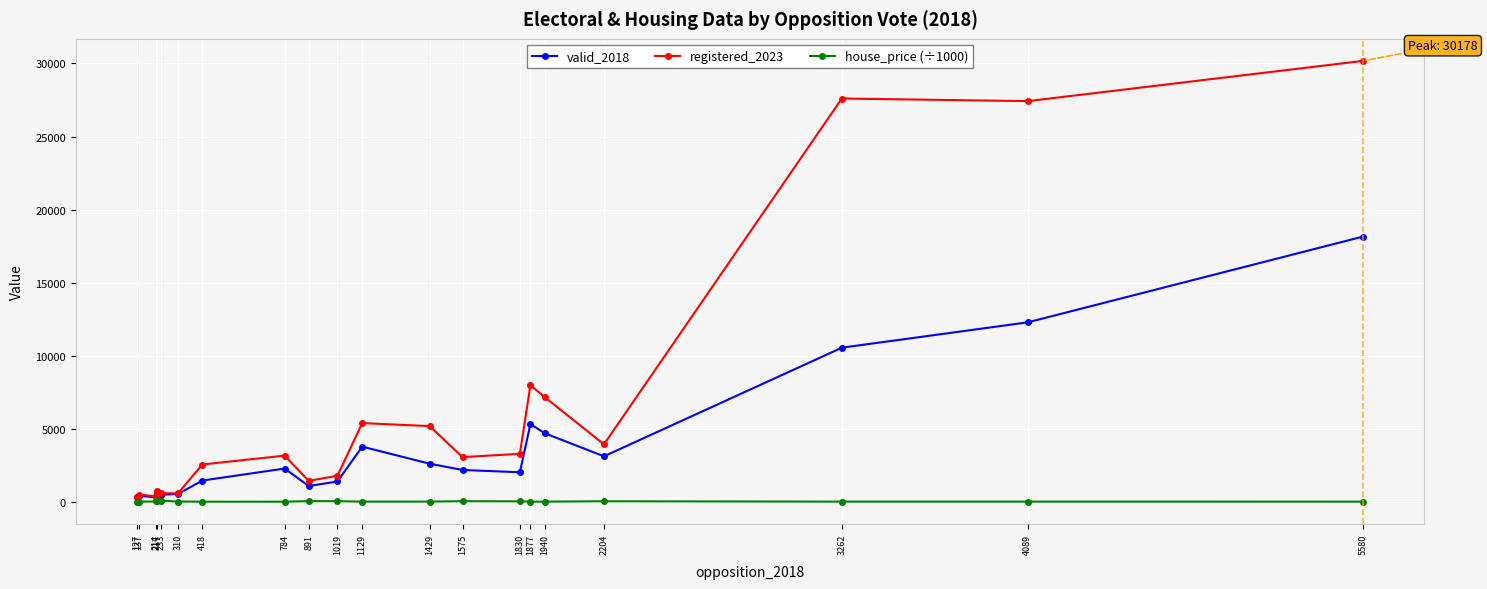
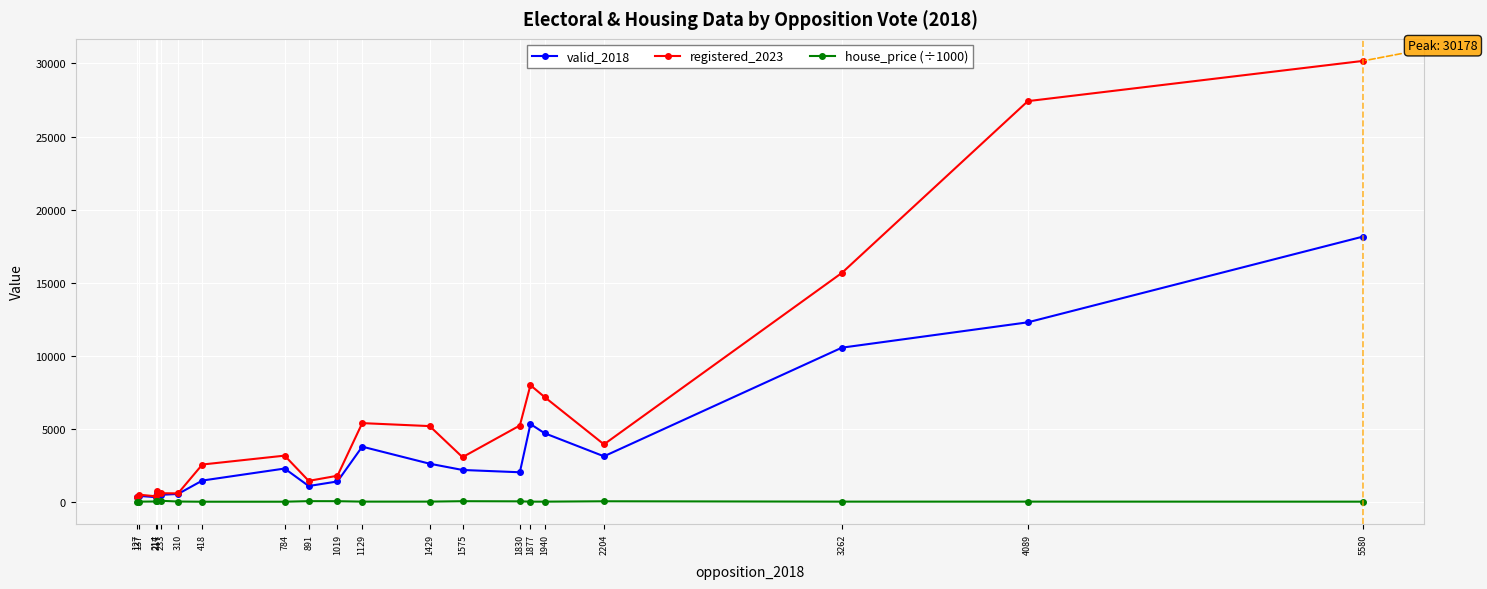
registered_2023, 1830: 3300 -> 5200
registered_2023, 3262: 27600 -> 15700
